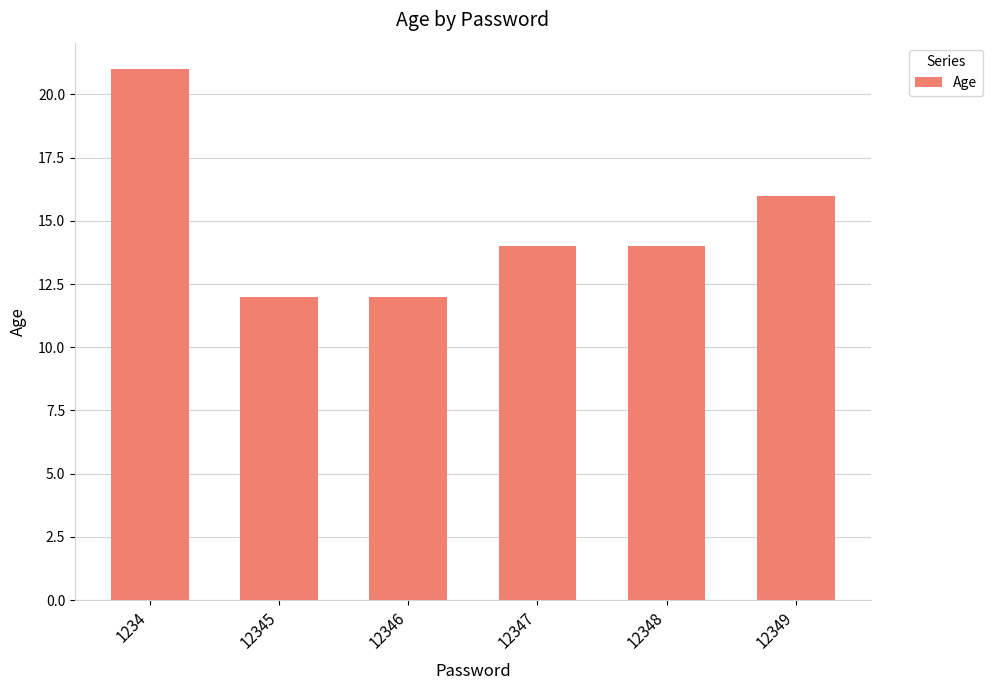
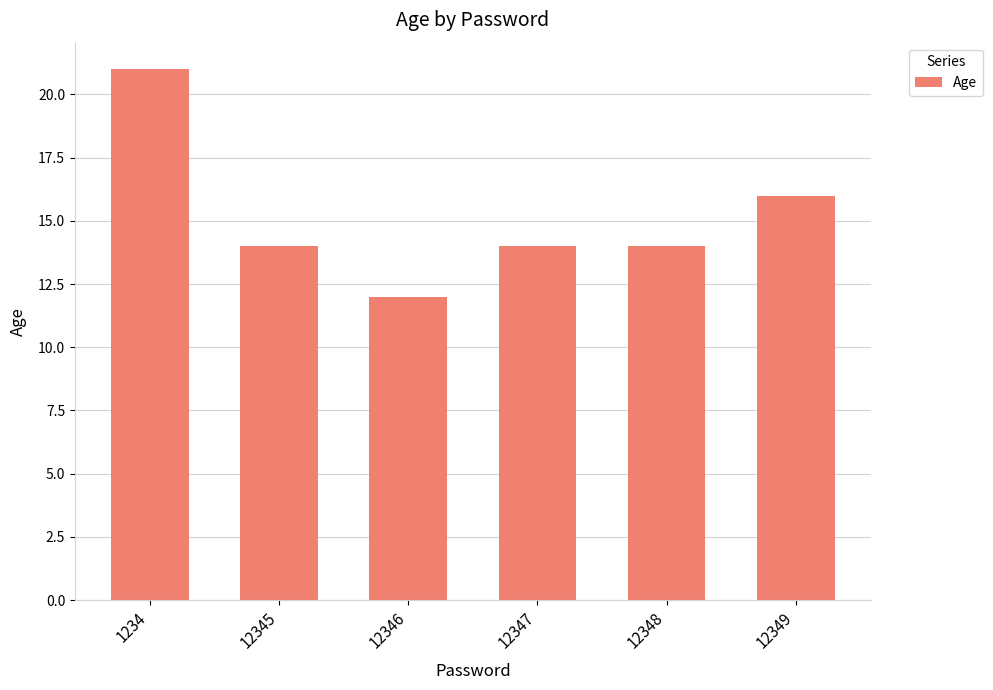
12345: 12 -> 14
